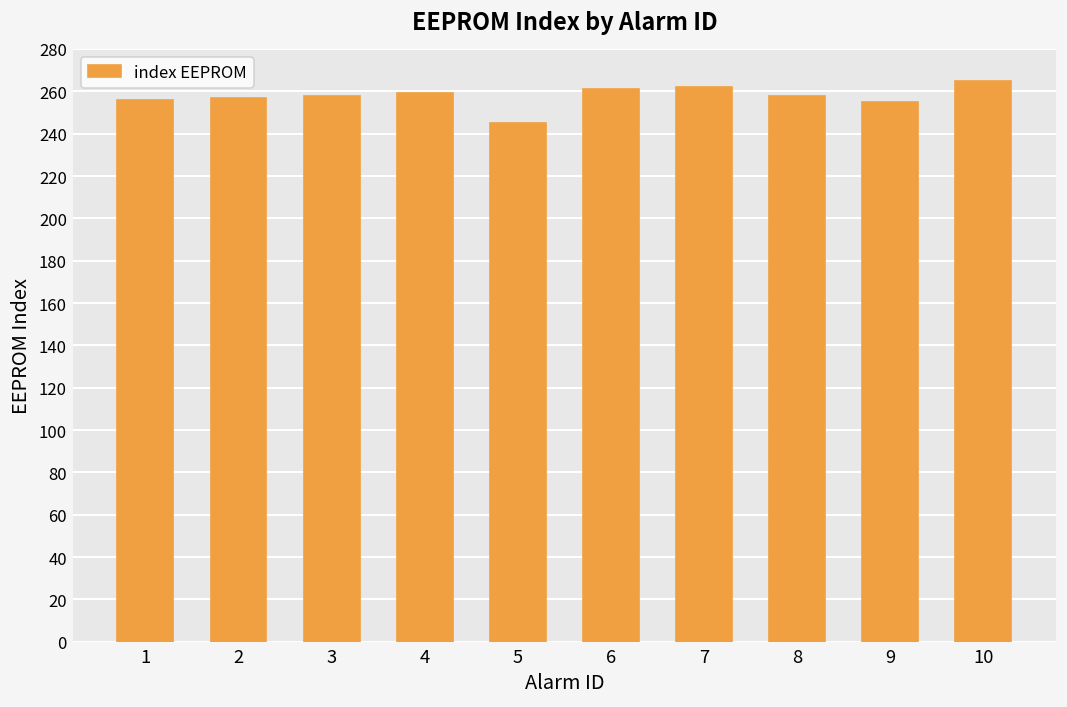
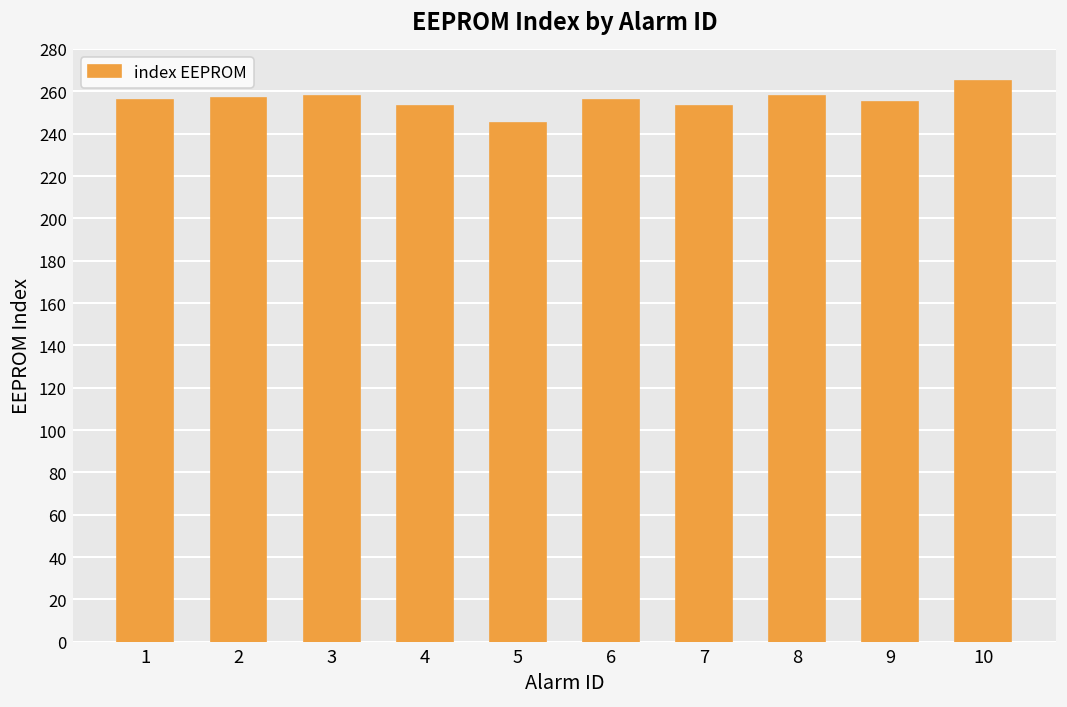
4: 259 -> 253
6: 261 -> 256
7: 262 -> 253
